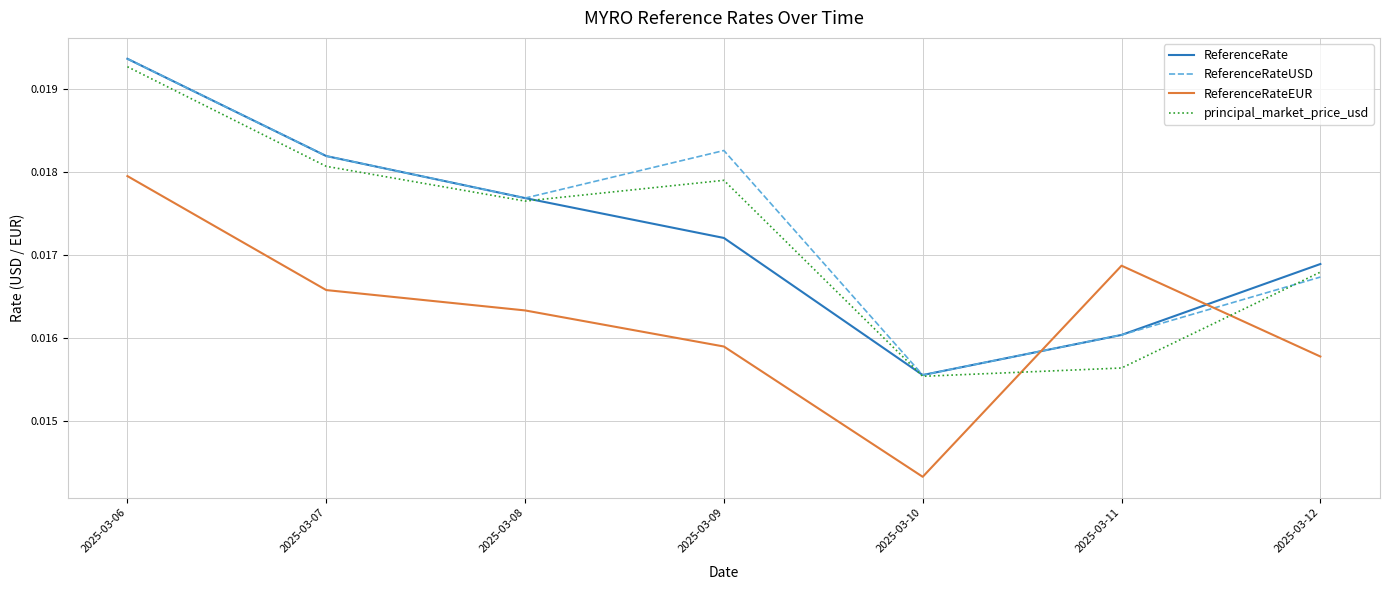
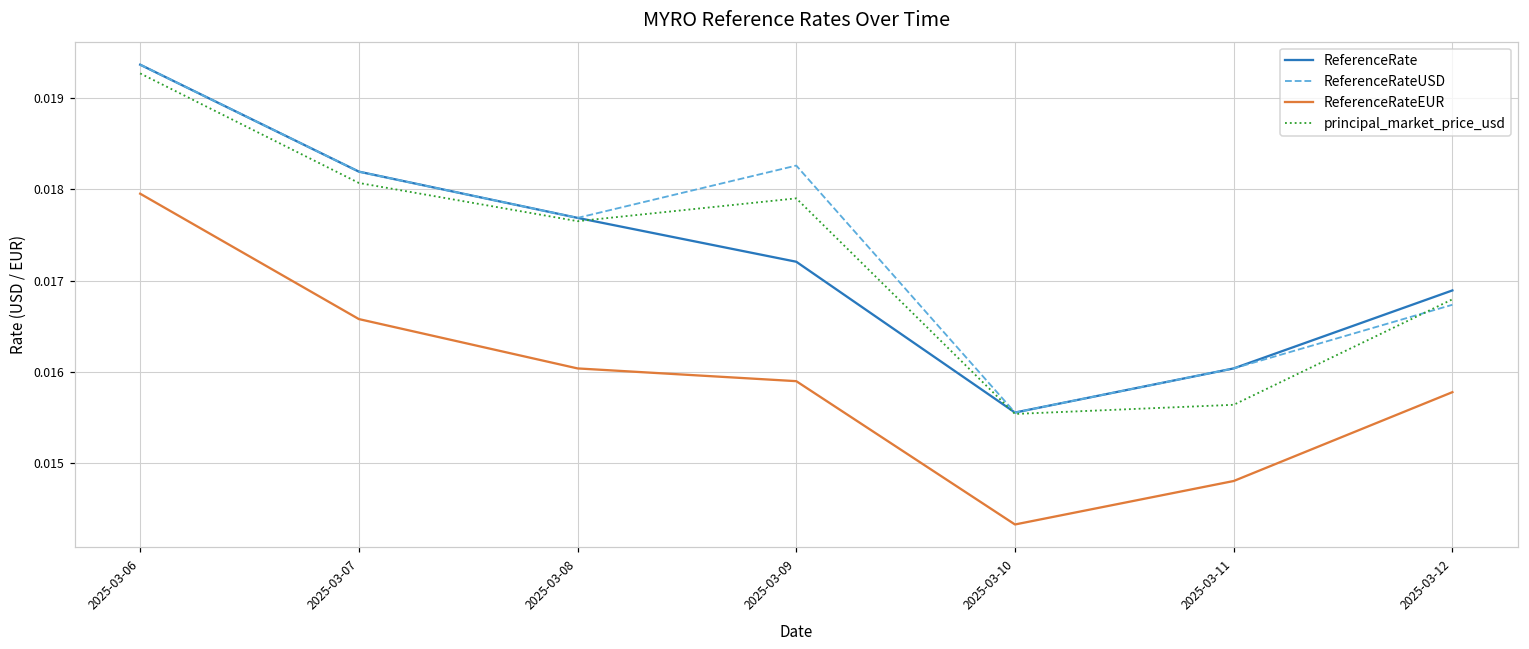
ReferenceRateEUR, 2025-03-08: 0.0163 -> 0.0160
ReferenceRateEUR, 2025-03-11: 0.0169 -> 0.0148
